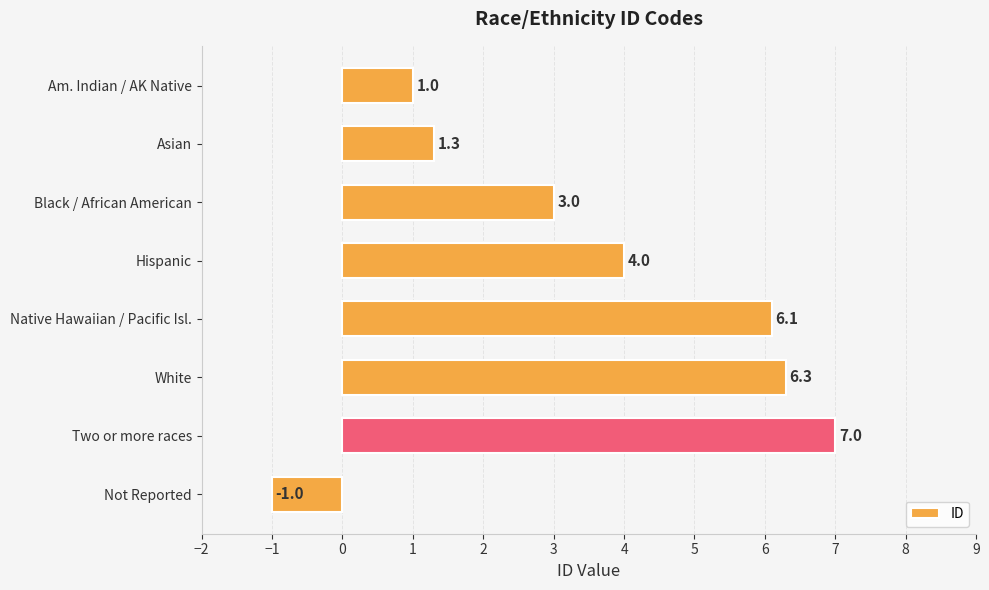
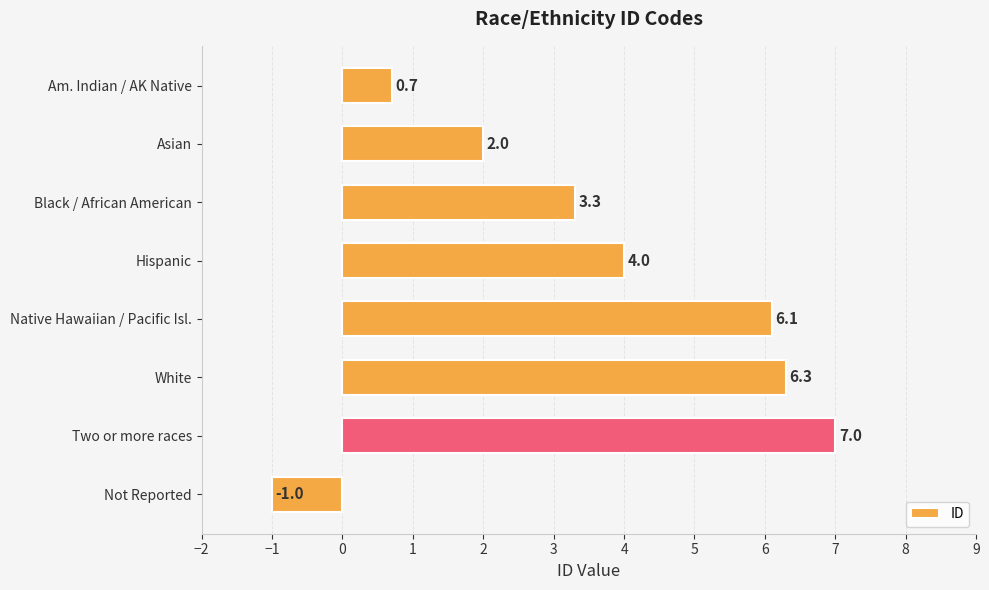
Am. Indian / AK Native: 1.0 -> 0.7
Asian: 1.3 -> 2.0
Black / African American: 3.0 -> 3.3
